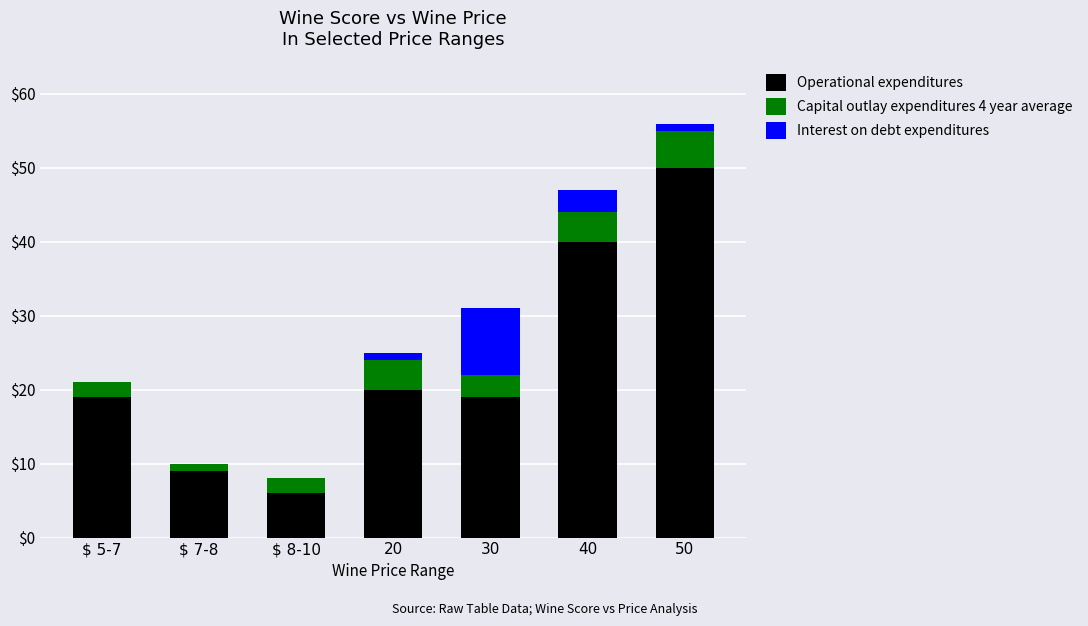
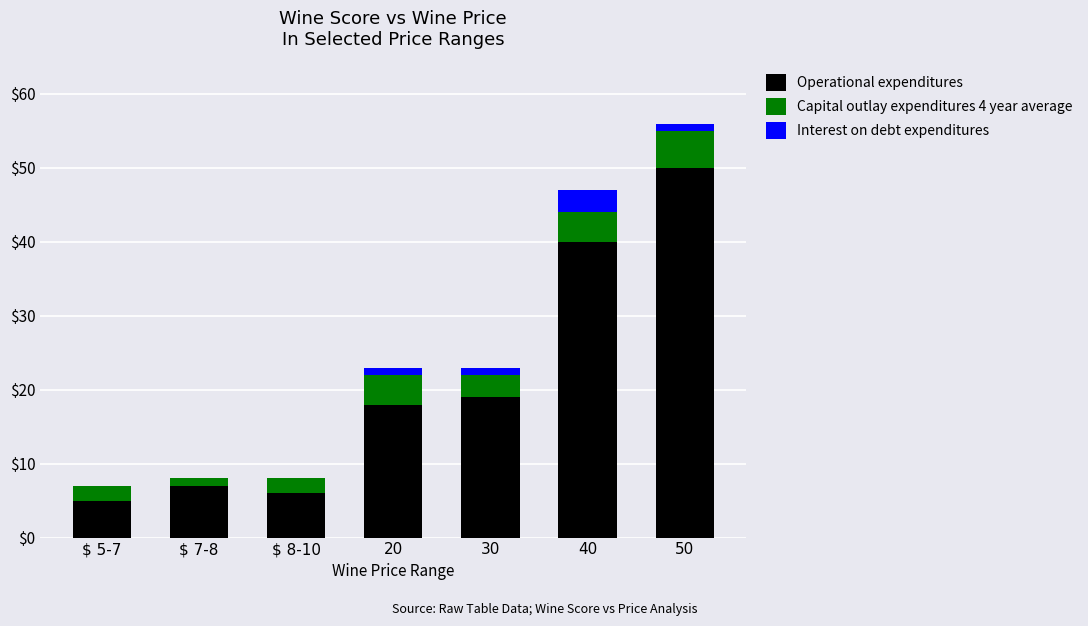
Operational expenditures, $ 5-7: $19 -> $5
Operational expenditures, $ 7-8: $9 -> $7
Operational expenditures, 20: $20 -> $18
Interest on debt expenditures, 30: $9 -> $1
